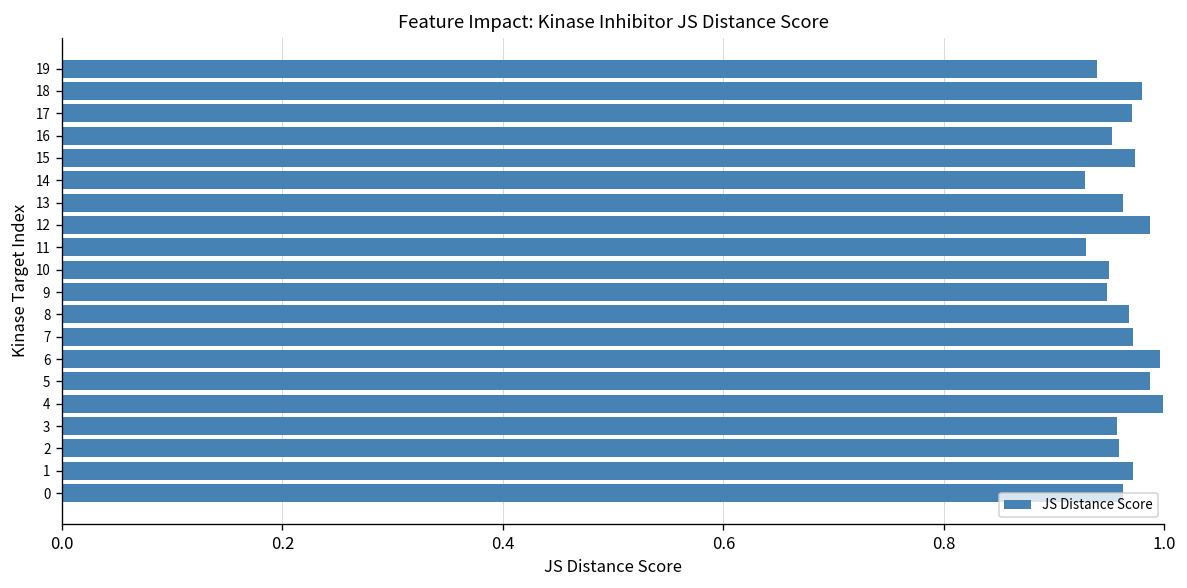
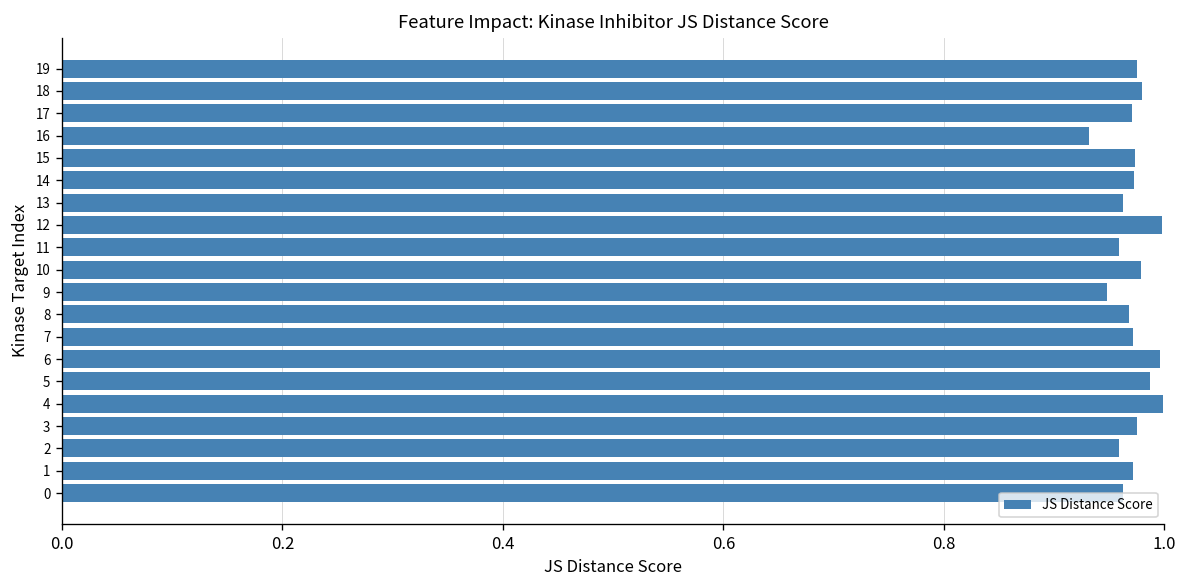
19: 0.94 -> 0.98
16: 0.95 -> 0.93
14: 0.93 -> 0.97
12: 0.99 -> 1.00
11: 0.93 -> 0.96
10: 0.95 -> 0.98
3: 0.96 -> 0.98
